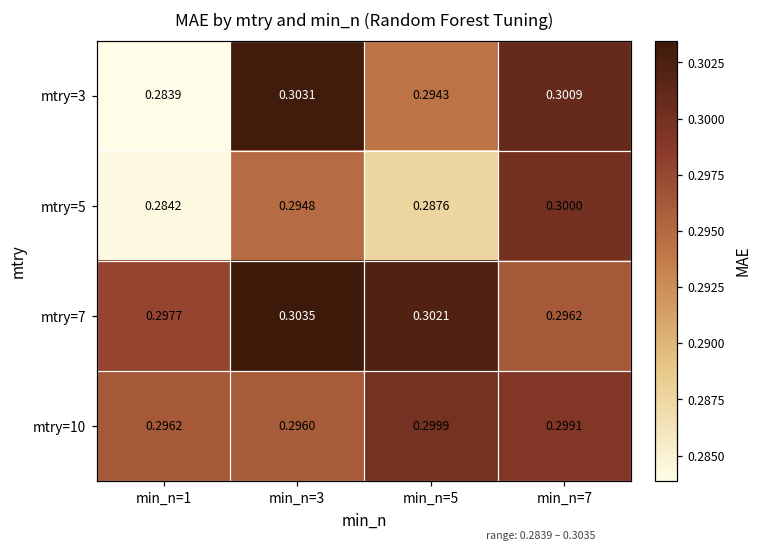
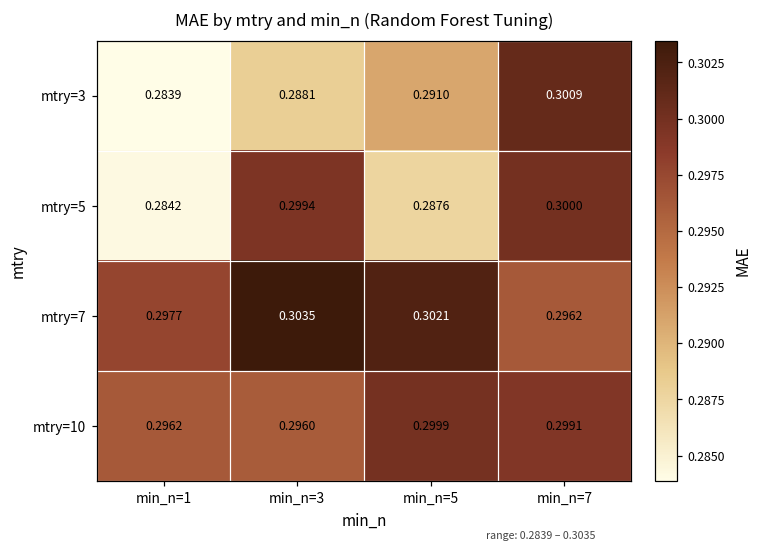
mtry=3, min_n=3: 0.3031 -> 0.2881
mtry=3, min_n=5: 0.2943 -> 0.2910
mtry=5, min_n=3: 0.2948 -> 0.2994
